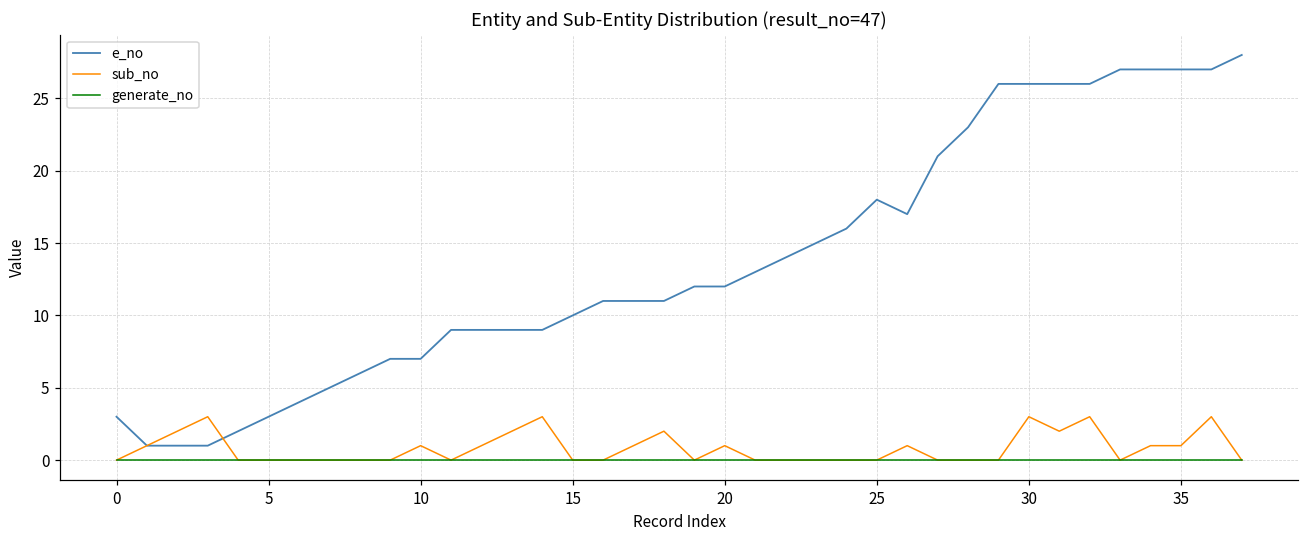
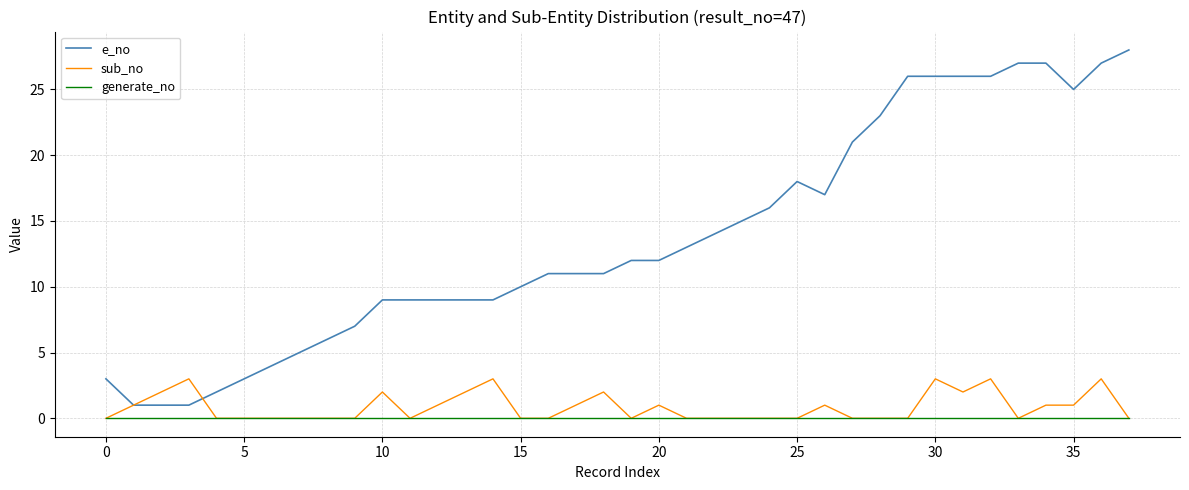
e_no, 10: 7 -> 9
sub_no, 10: 1 -> 2
e_no, 35: 27 -> 25
